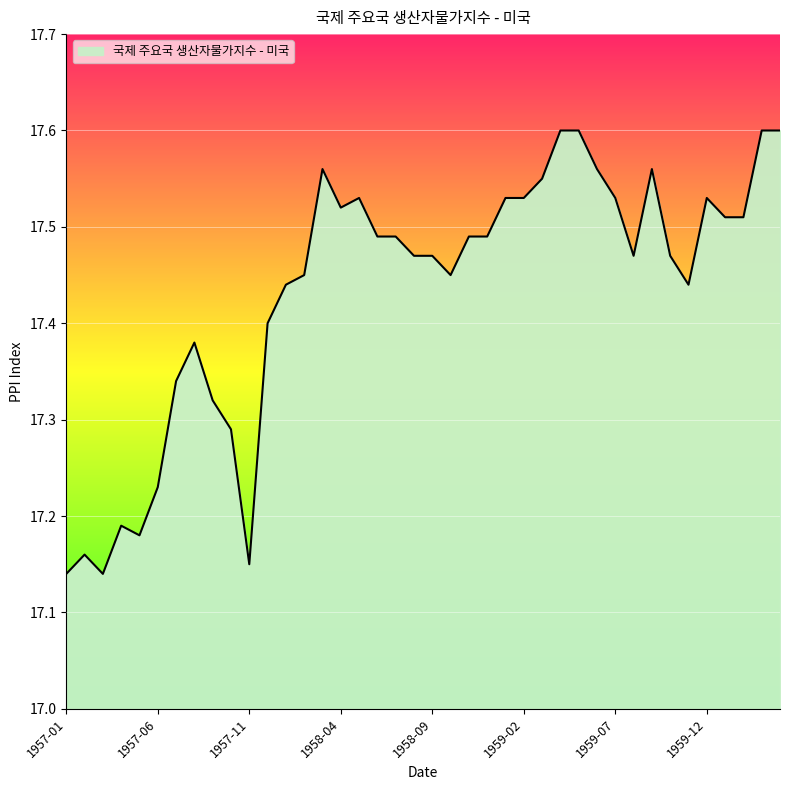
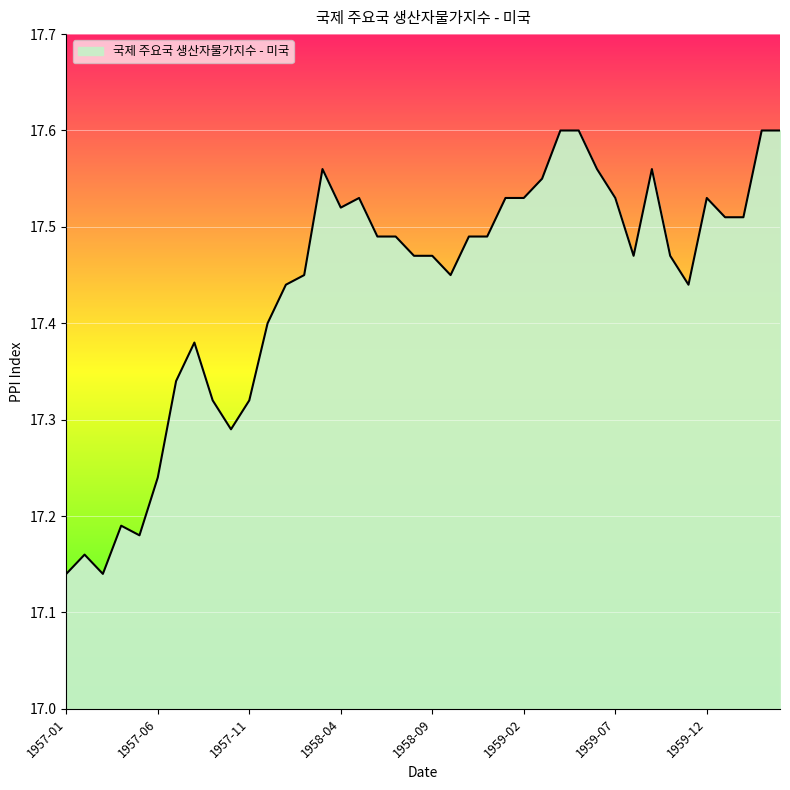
1957-06: 17.23 -> 17.24
1957-11: 17.15 -> 17.32
